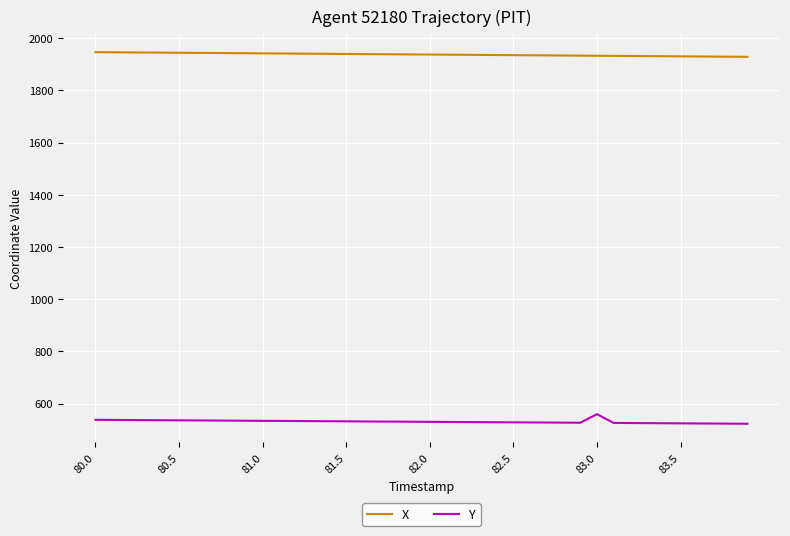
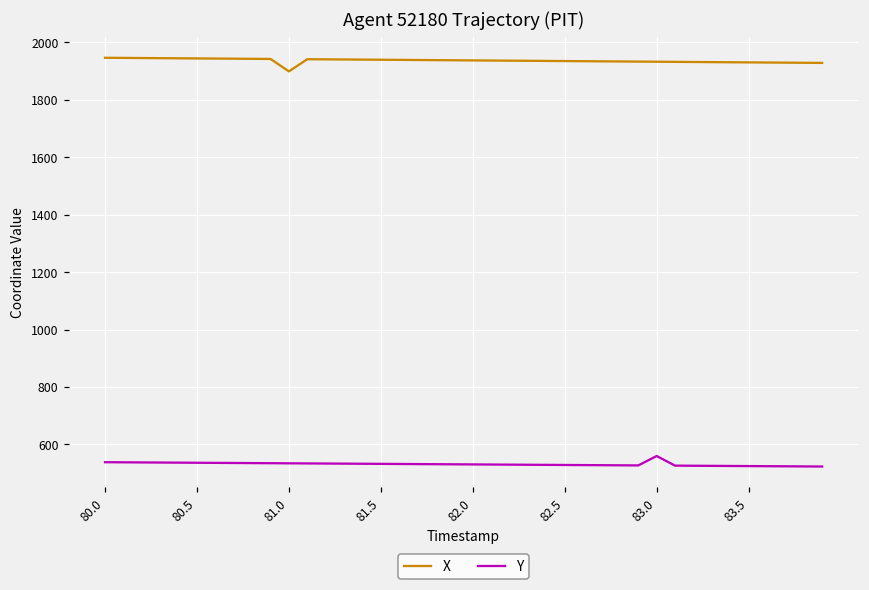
X, 81.0: 1940 -> 1900
